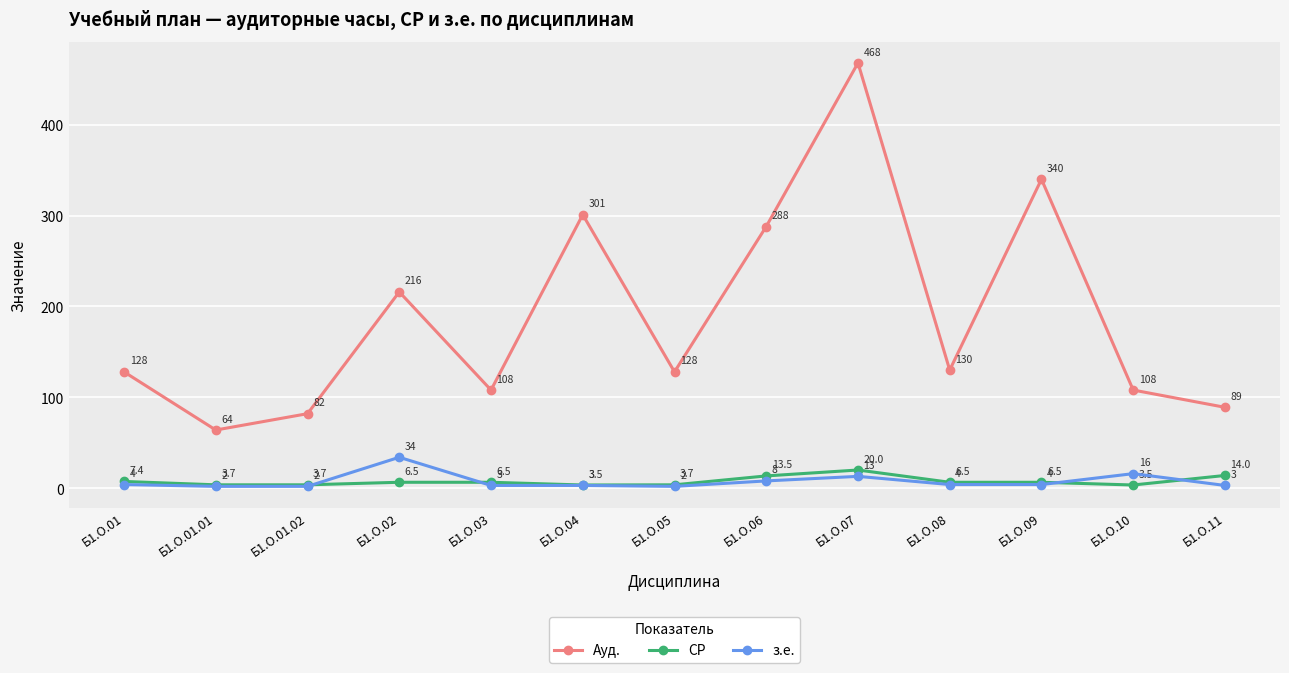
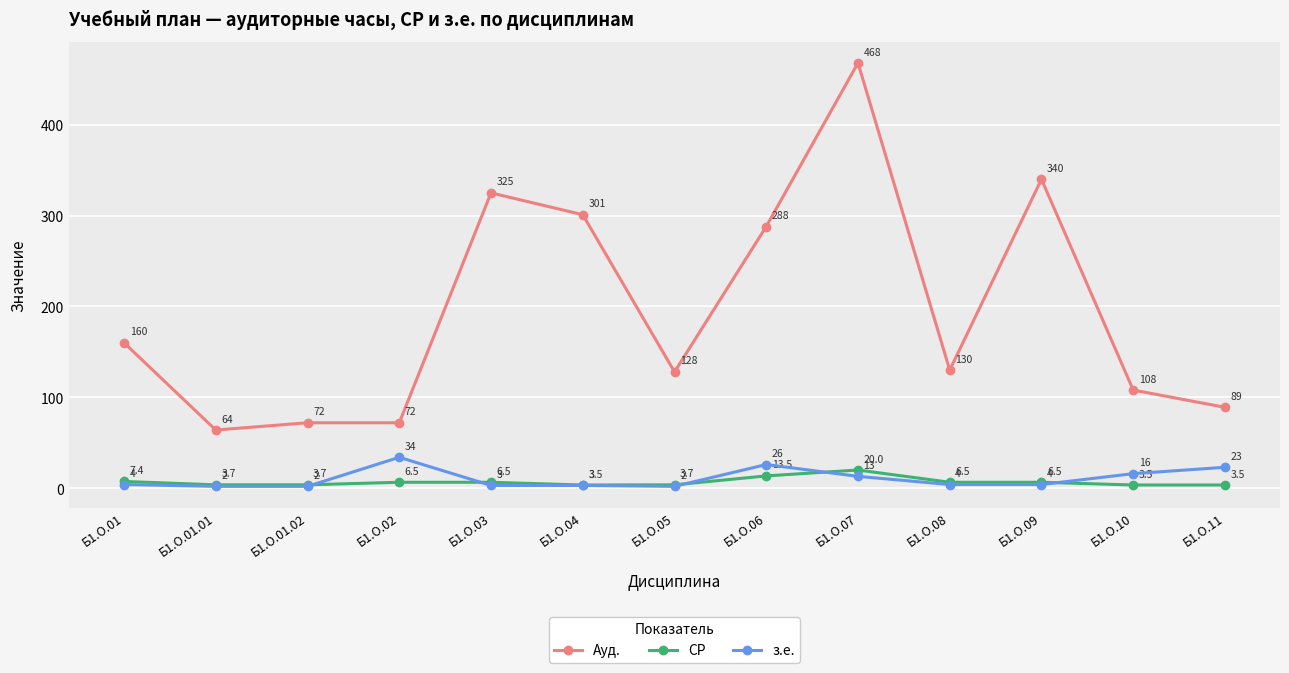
Ауд., Б1.О.01: 128 -> 160
Ауд., Б1.О.01.02: 82 -> 72
Ауд., Б1.О.02: 216 -> 72
Ауд., Б1.О.03: 108 -> 325
з.е., Б1.О.06: 8 -> 26
СР, Б1.О.11: 14.0 -> 3.5
з.е., Б1.О.11: 3 -> 23
